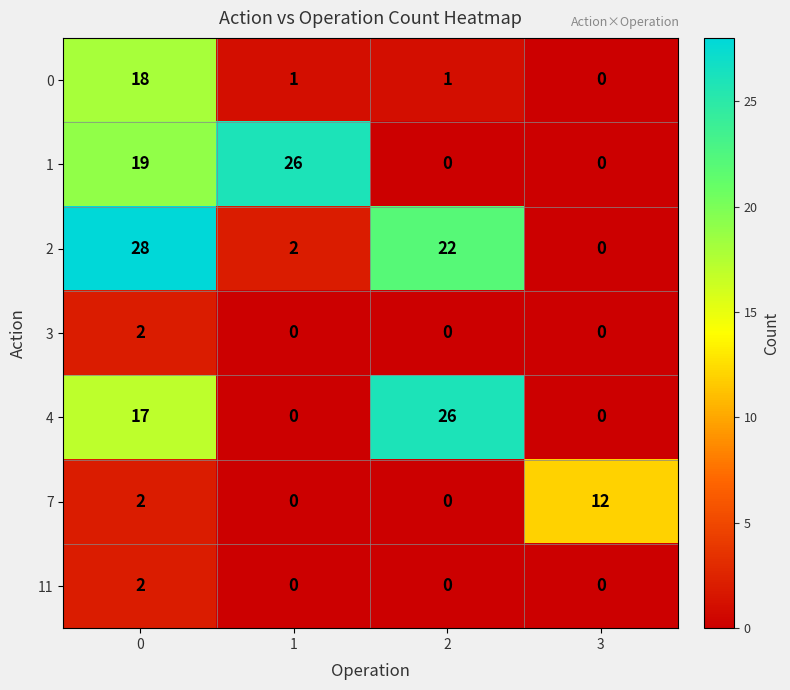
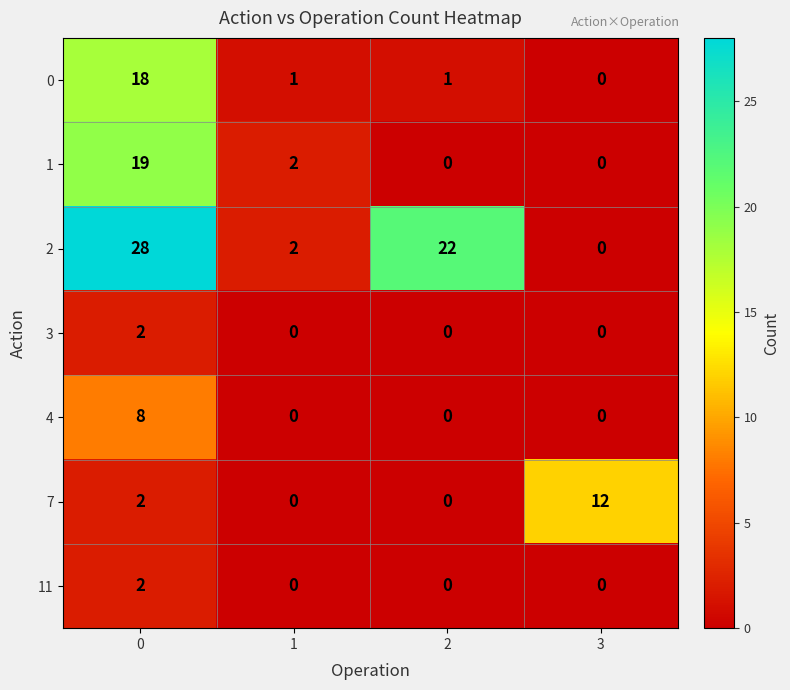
1, 1: 26 -> 2
4, 0: 17 -> 8
4, 2: 26 -> 0
